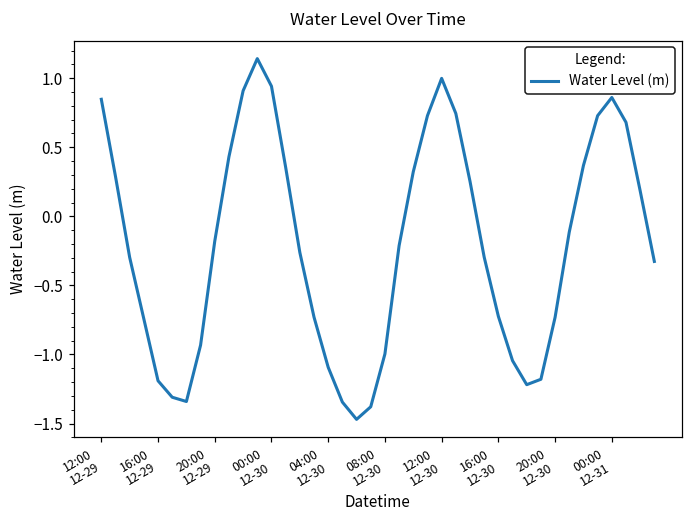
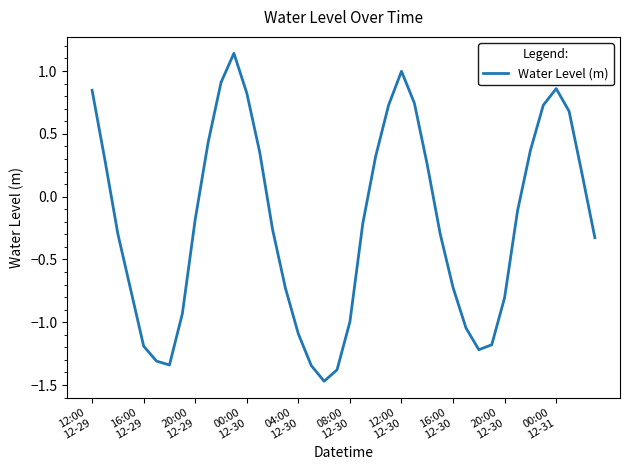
00:00 12-30: 0.94 -> 0.82
20:00 12-30: -0.73 -> -0.80
